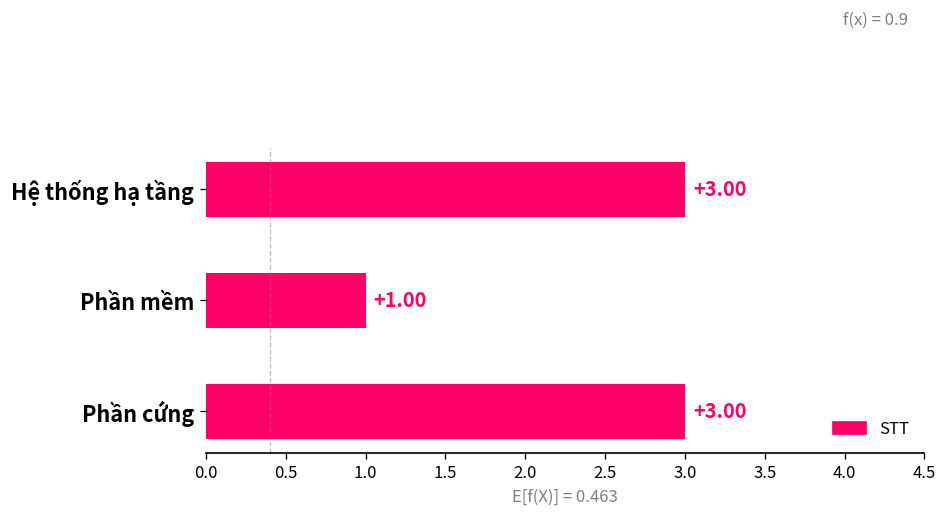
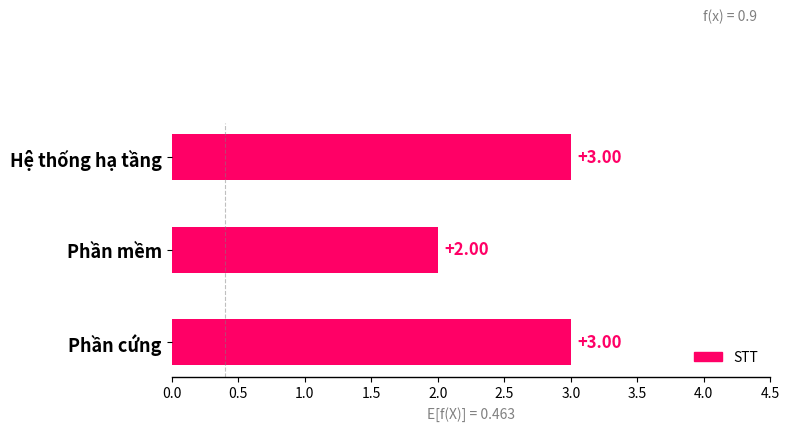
Phần mềm: +1.00 -> +2.00
